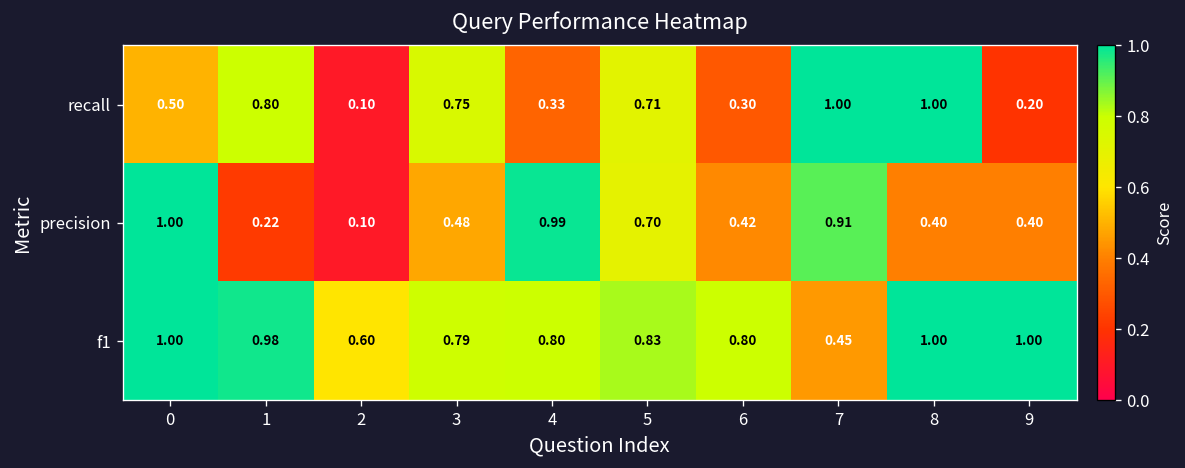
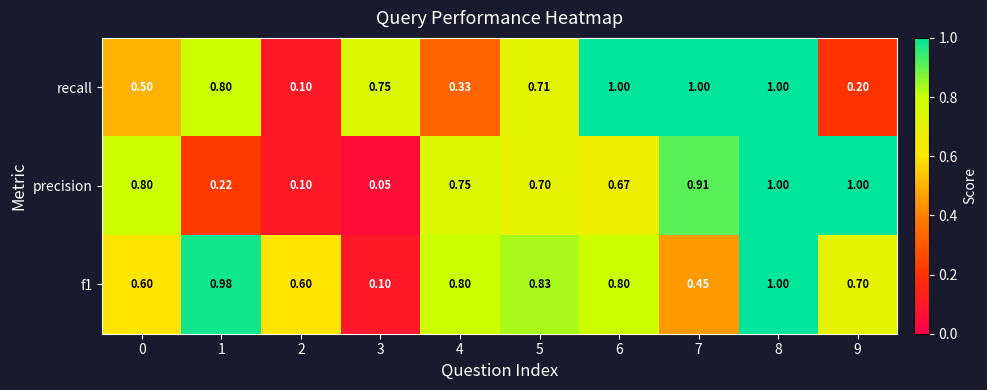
recall, 6: 0.30 -> 1.00
precision, 0: 1.00 -> 0.80
precision, 3: 0.48 -> 0.05
precision, 4: 0.99 -> 0.75
precision, 6: 0.42 -> 0.67
precision, 8: 0.40 -> 1.00
precision, 9: 0.40 -> 1.00
f1, 0: 1.00 -> 0.60
f1, 3: 0.79 -> 0.10
f1, 9: 1.00 -> 0.70
